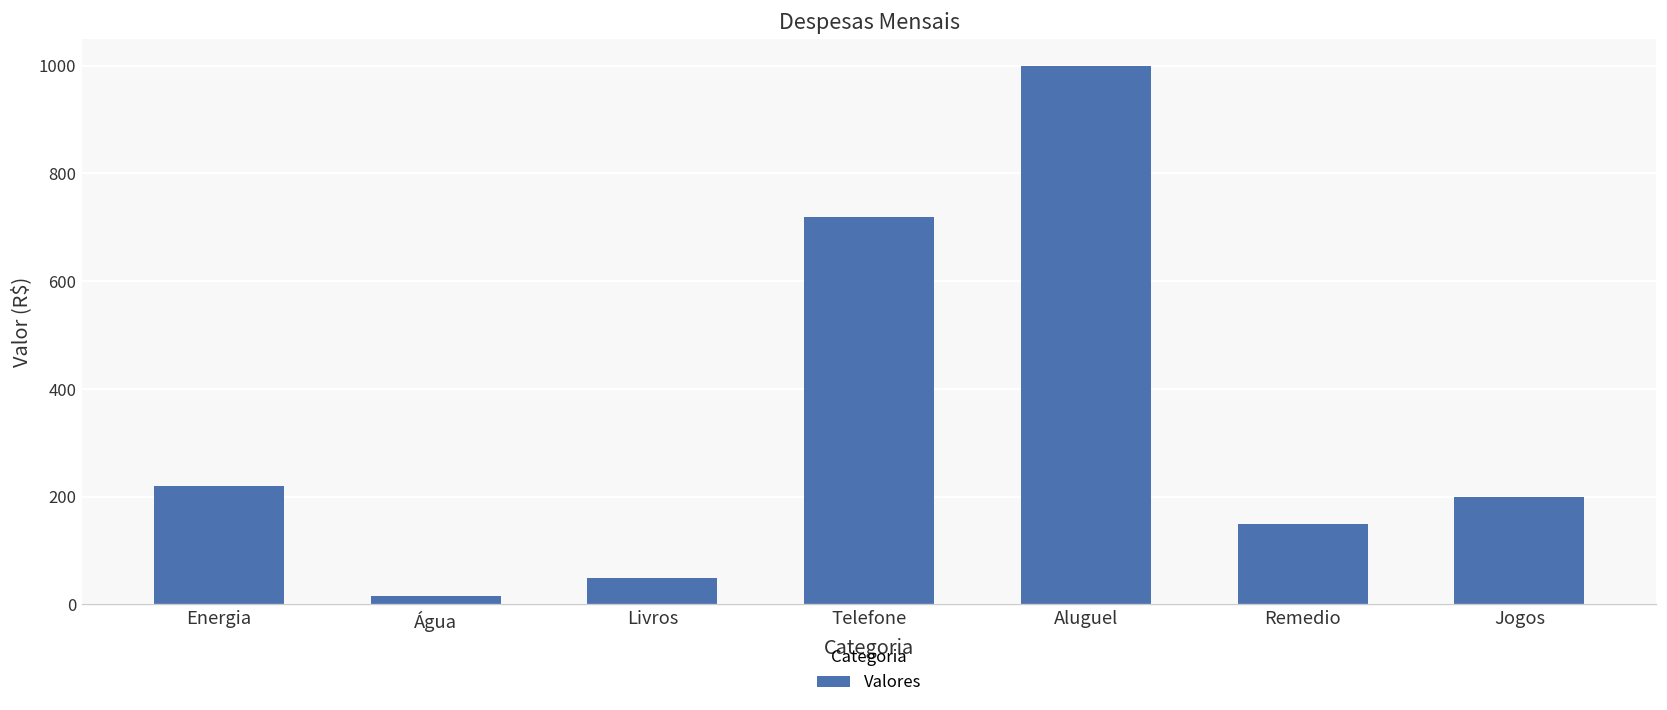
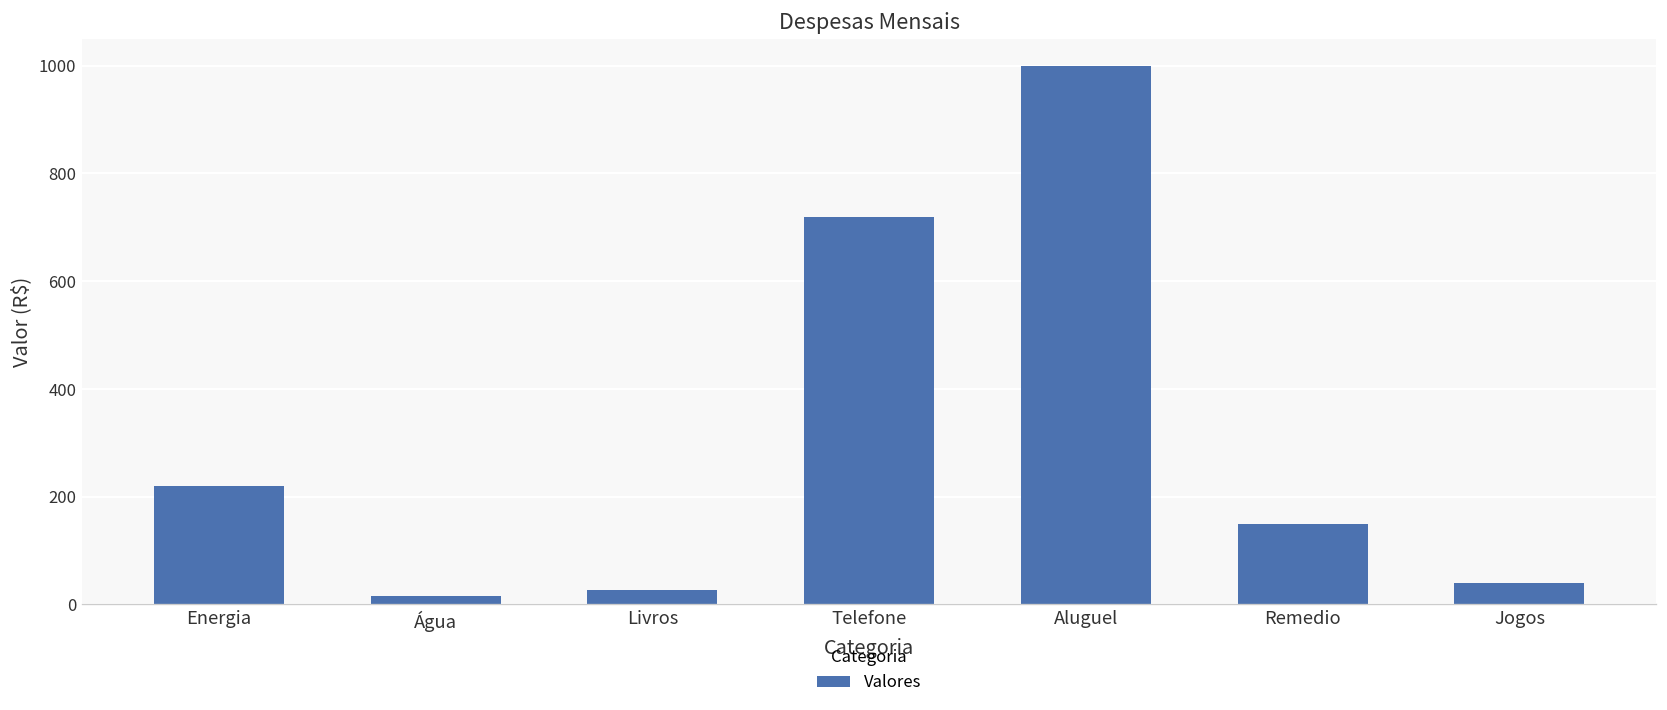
Livros: 50 -> 30
Jogos: 200 -> 40
